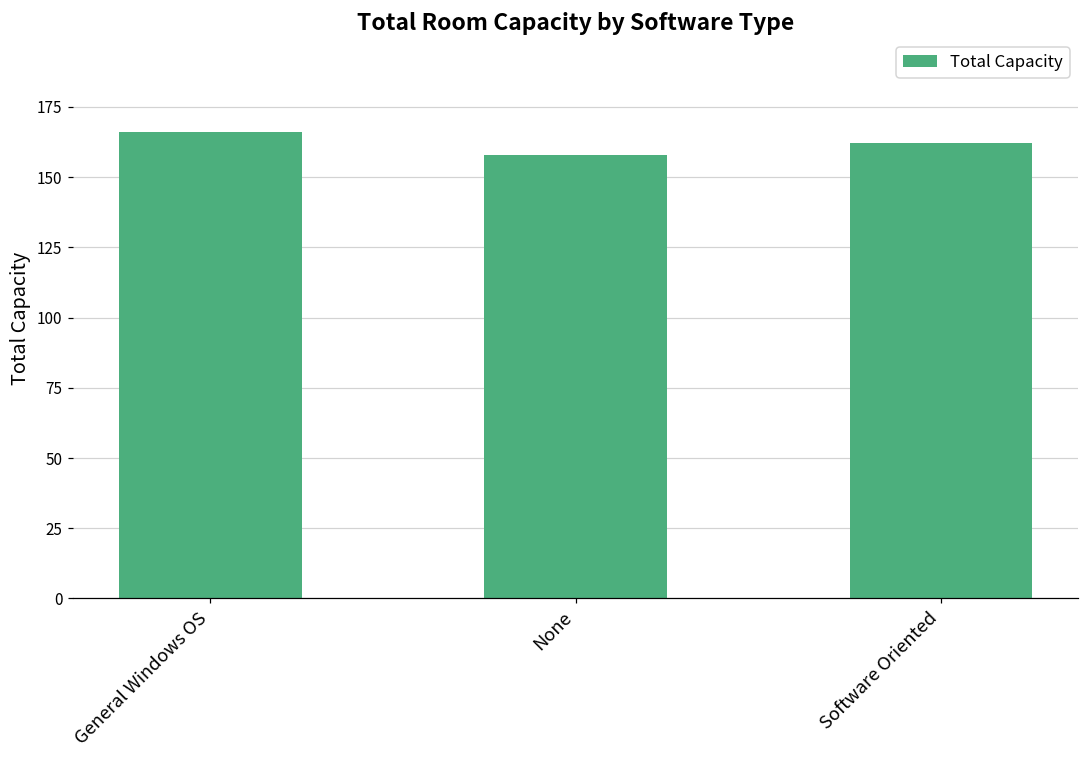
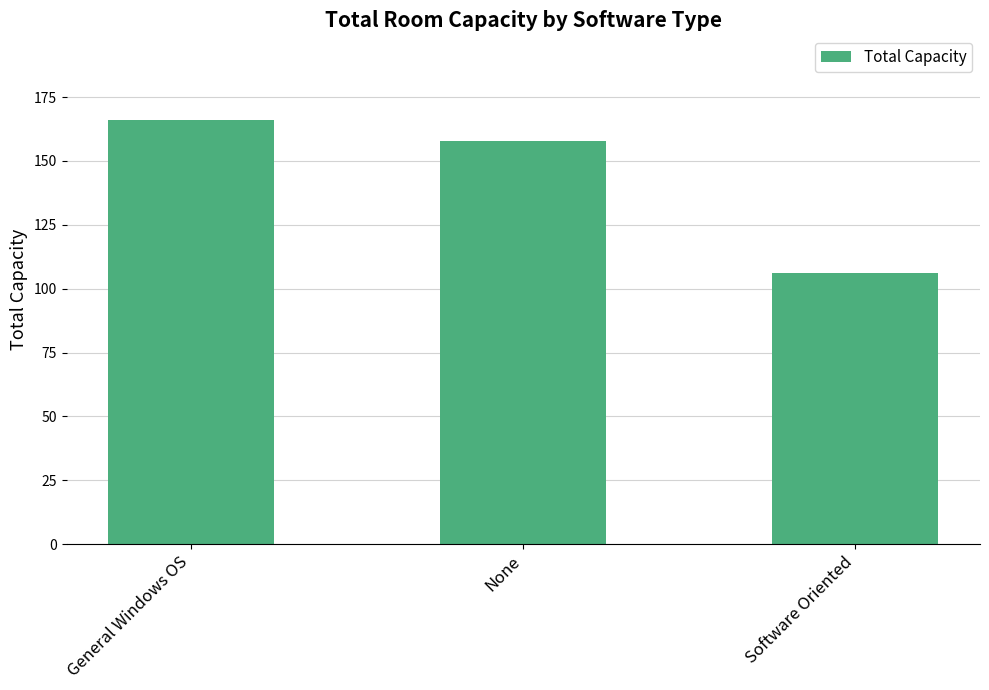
Software Oriented: 162 -> 106
